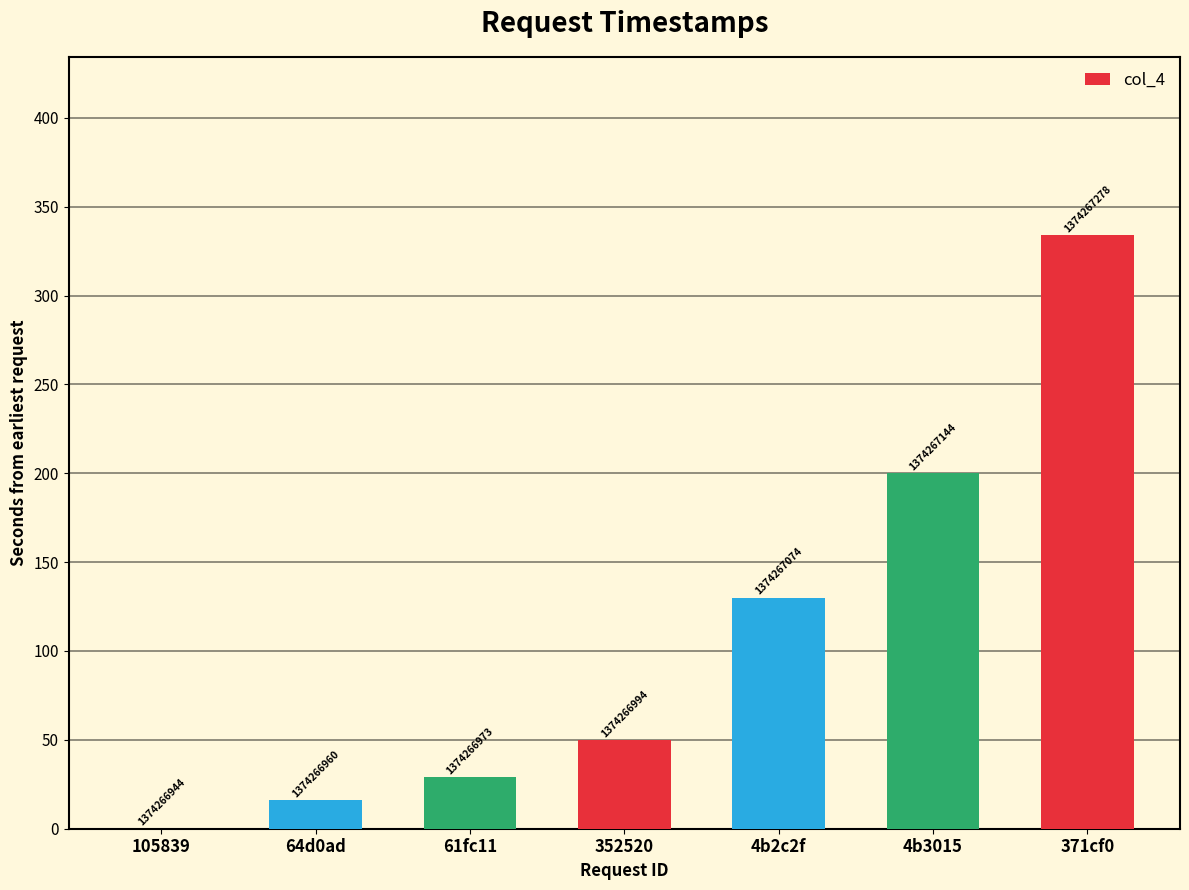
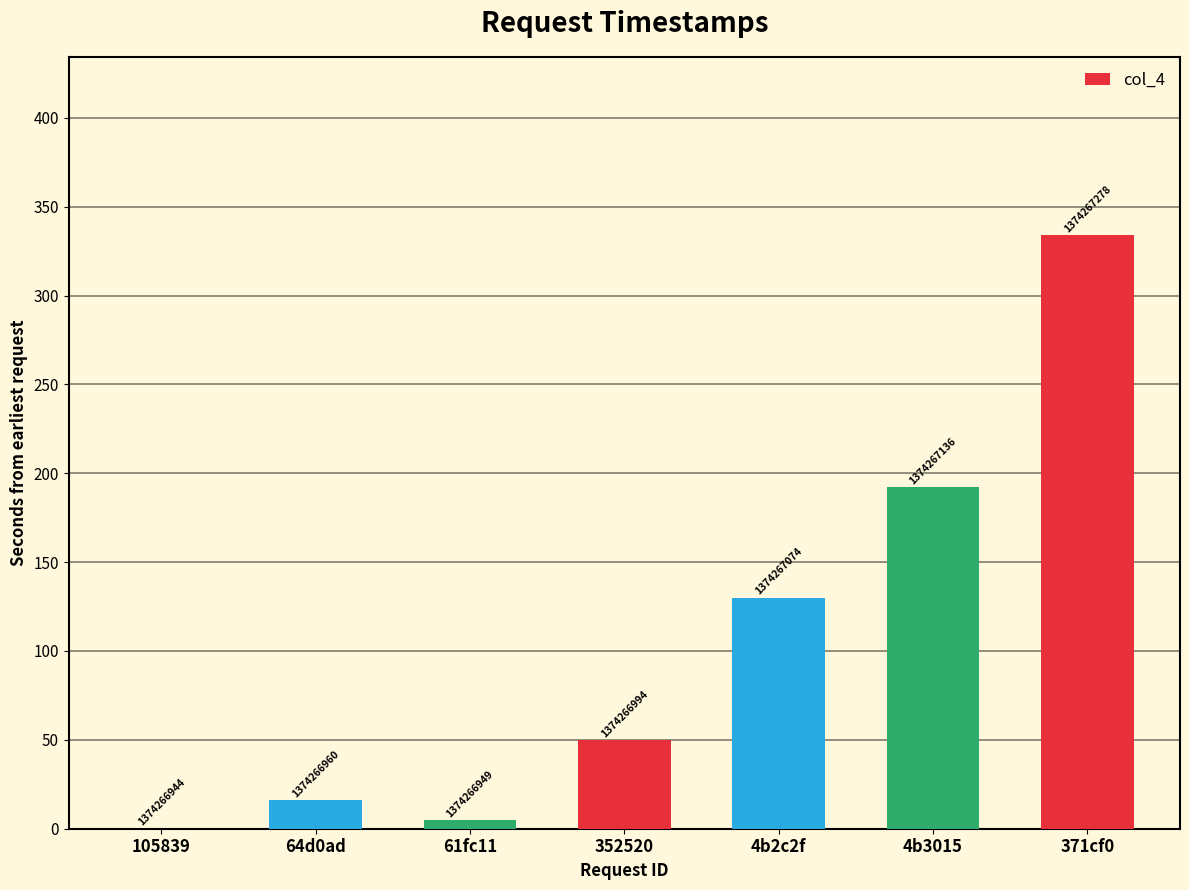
61fc11: 1374266973 -> 1374266949
4b3015: 1374267144 -> 1374267136
